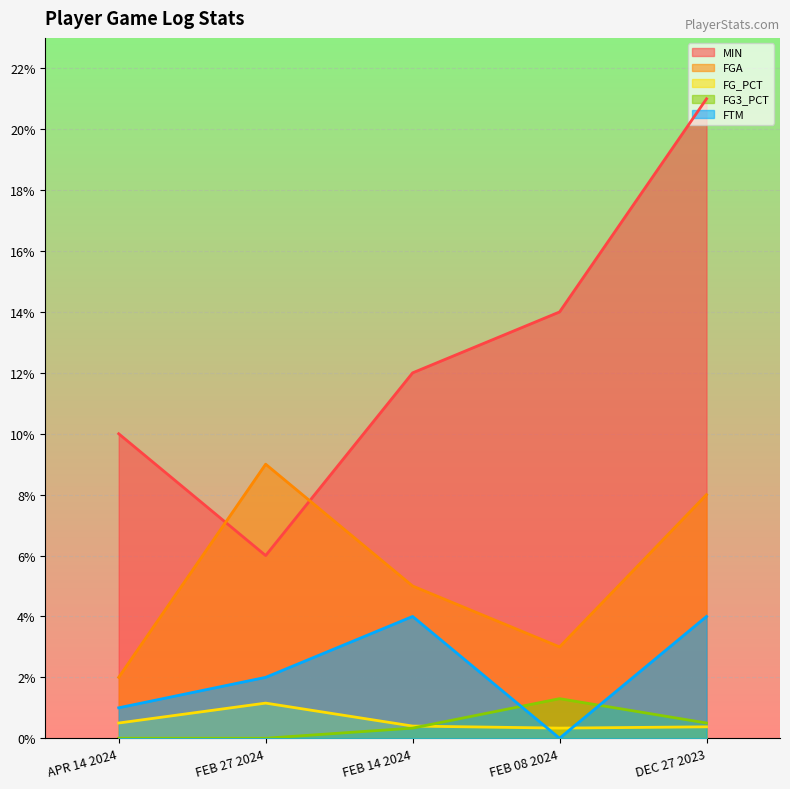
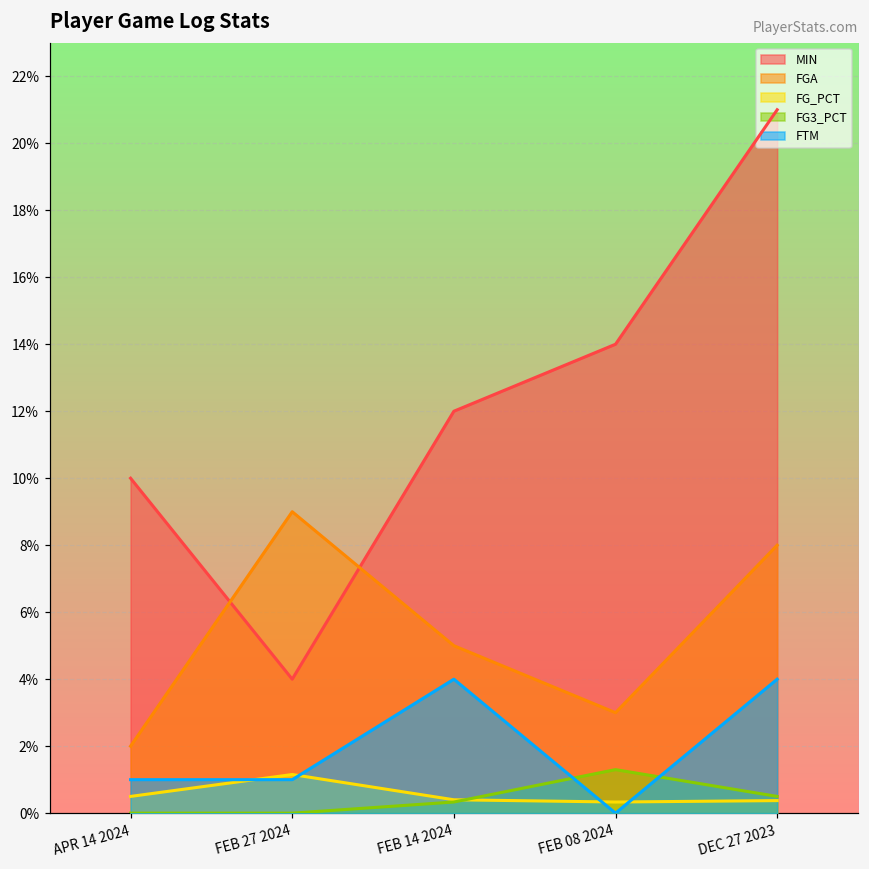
MIN, FEB 27 2024: 6% -> 4%
FTM, FEB 27 2024: 2% -> 1%
